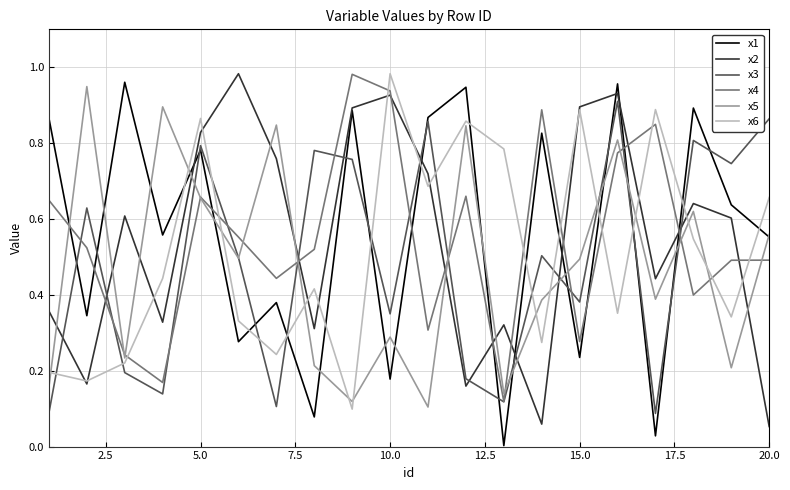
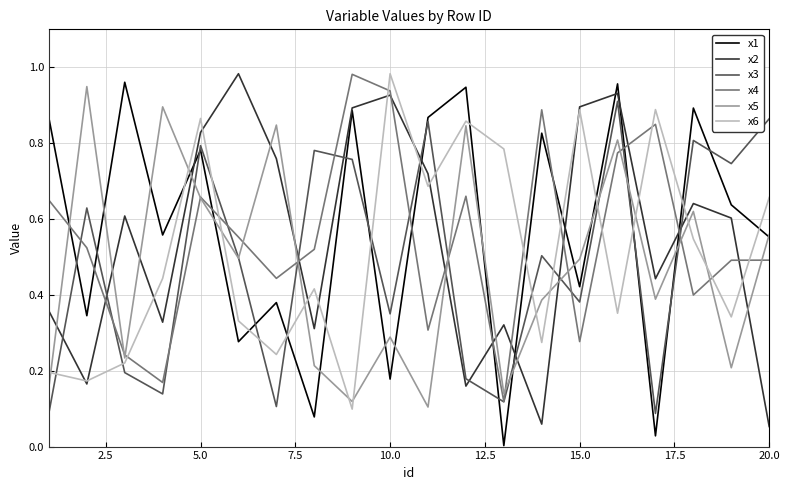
x1, 15.0: 0.24 -> 0.42
